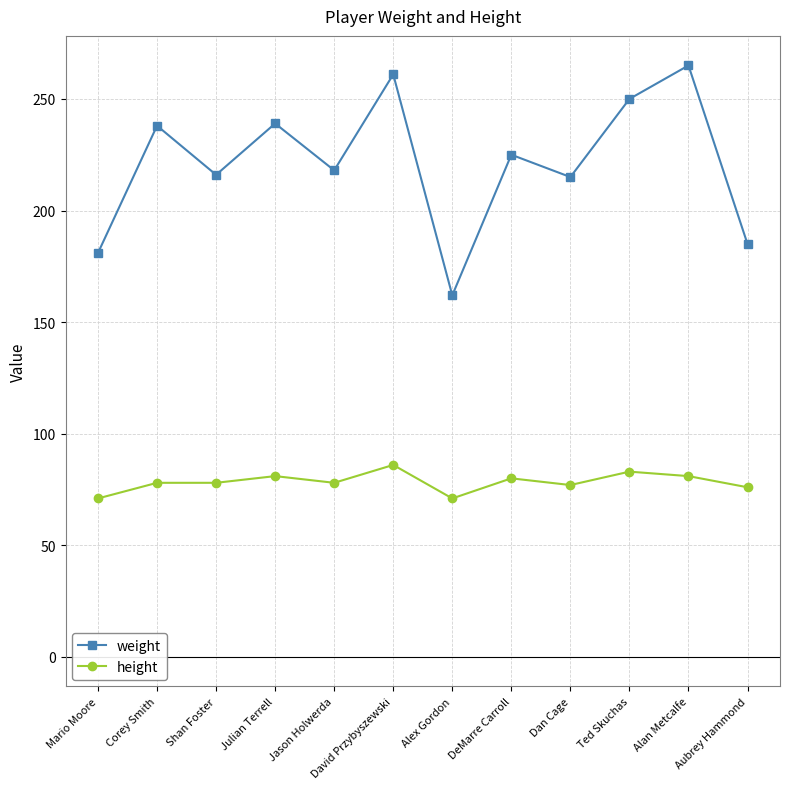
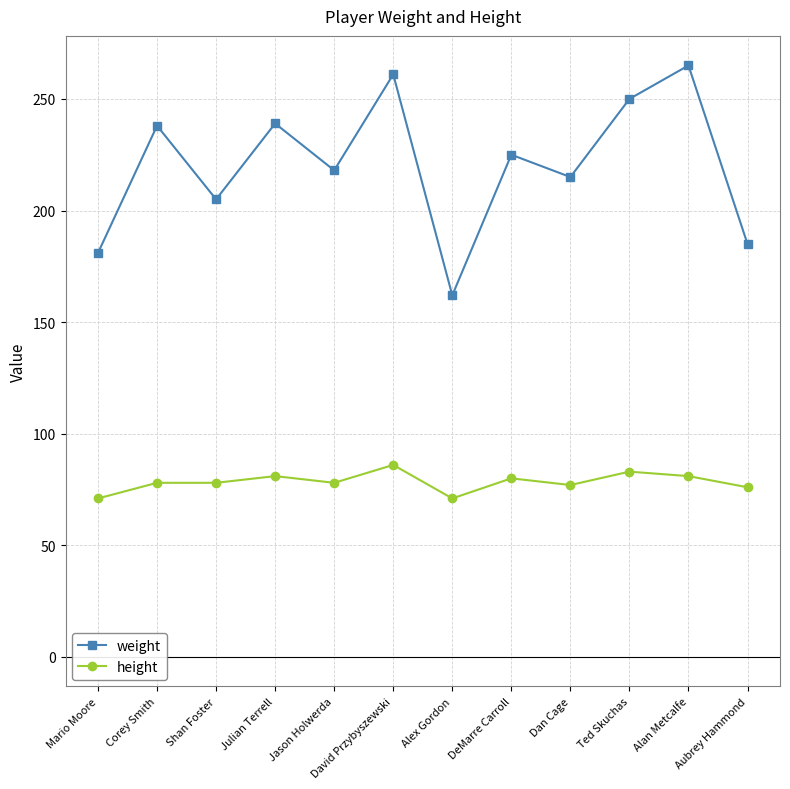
weight, Shan Foster: 216 -> 205
